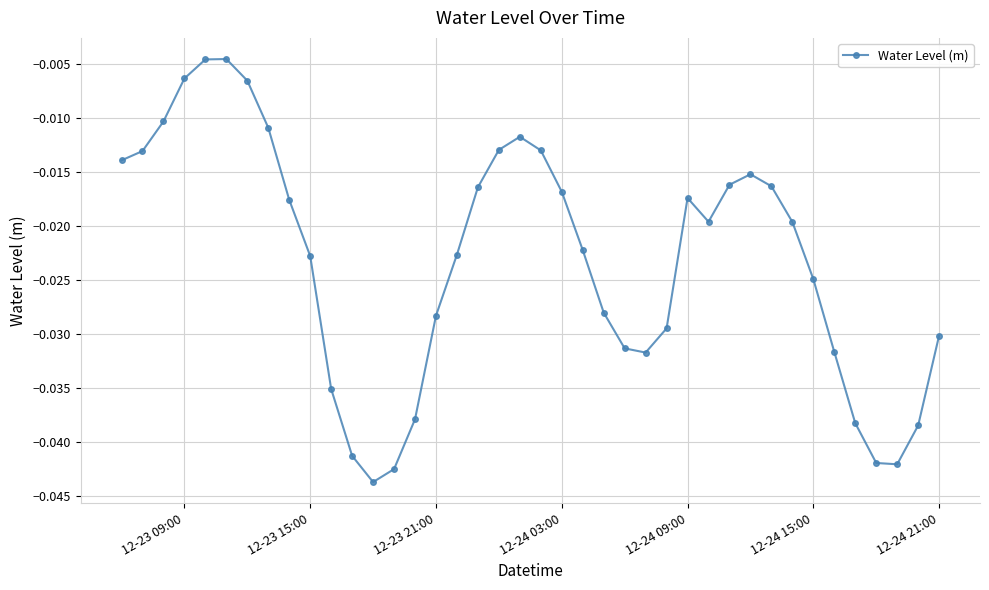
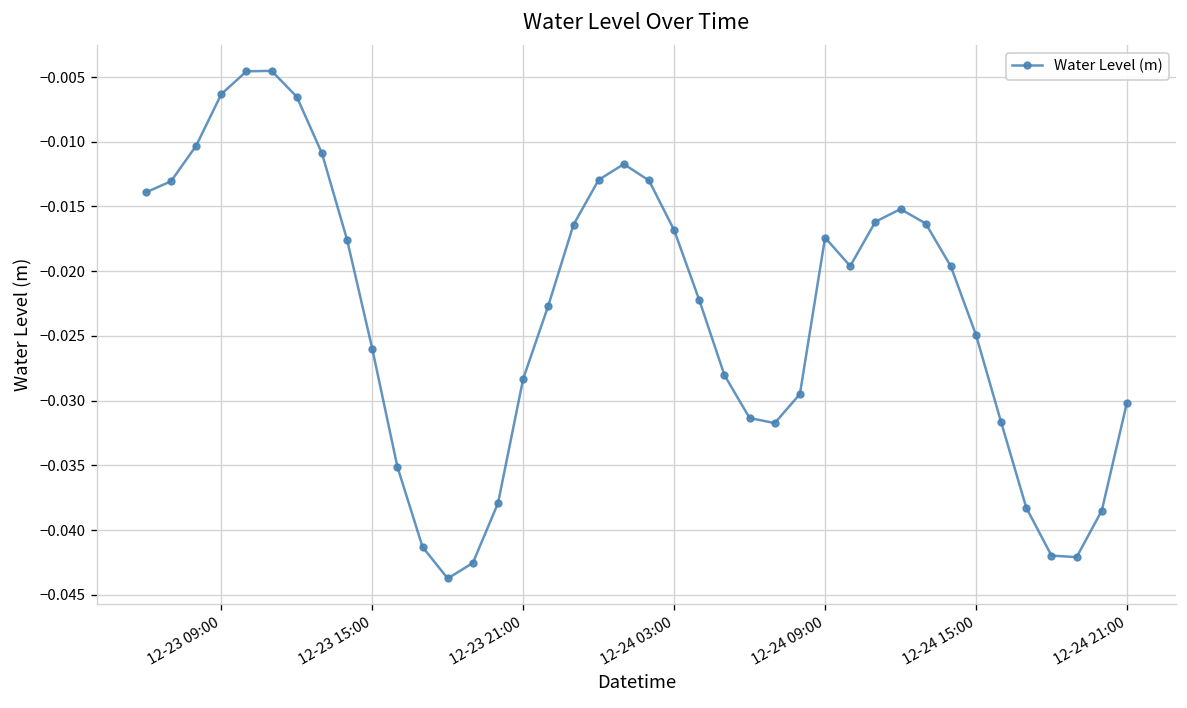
12-23 15:00: -0.0228 -> -0.0260
